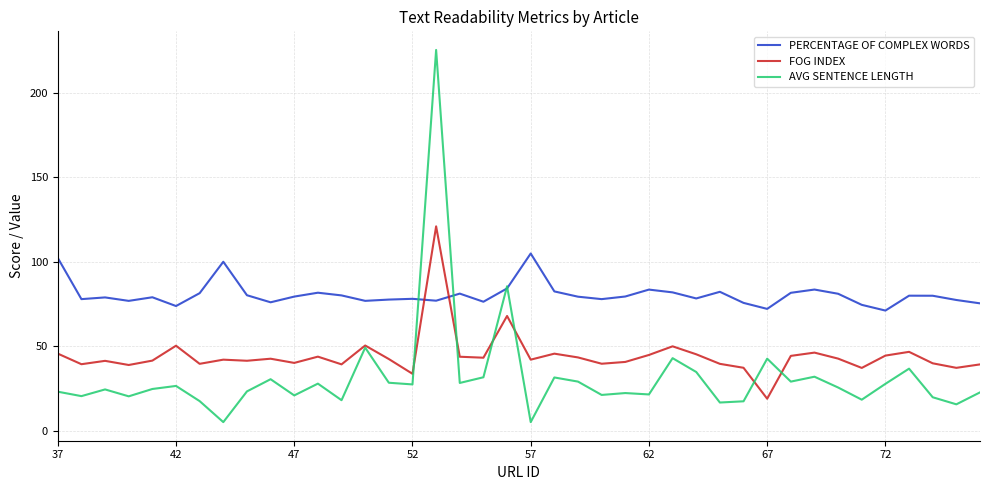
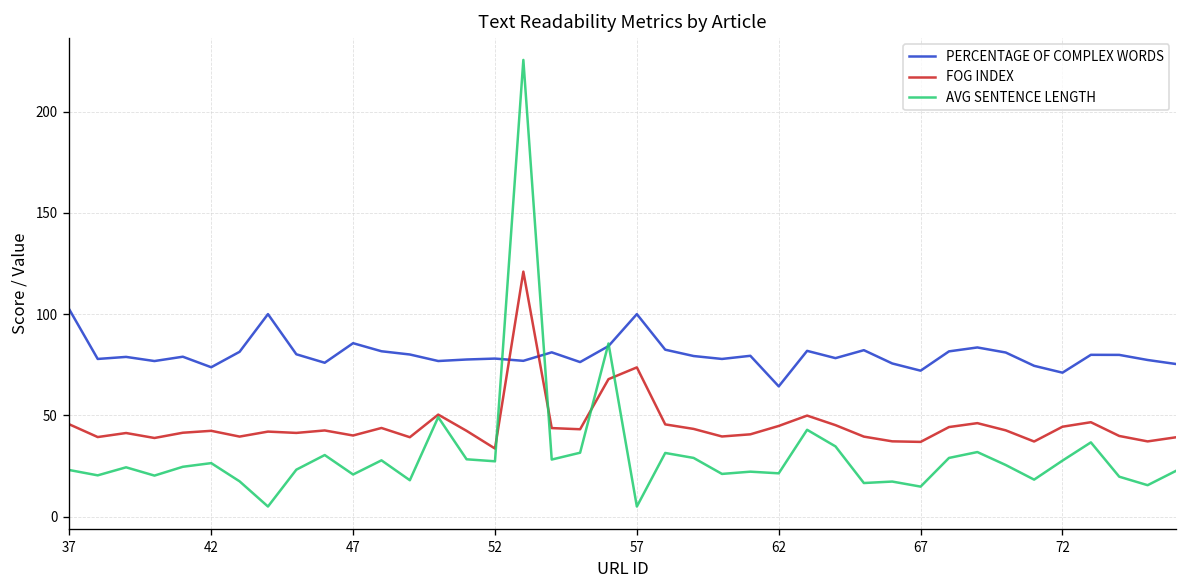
FOG INDEX, 42: 50 -> 42
PERCENTAGE OF COMPLEX WORDS, 47: 79 -> 86
PERCENTAGE OF COMPLEX WORDS, 57: 105 -> 100
FOG INDEX, 57: 42 -> 74
PERCENTAGE OF COMPLEX WORDS, 62: 84 -> 64
FOG INDEX, 67: 19 -> 37
AVG SENTENCE LENGTH, 67: 43 -> 15
